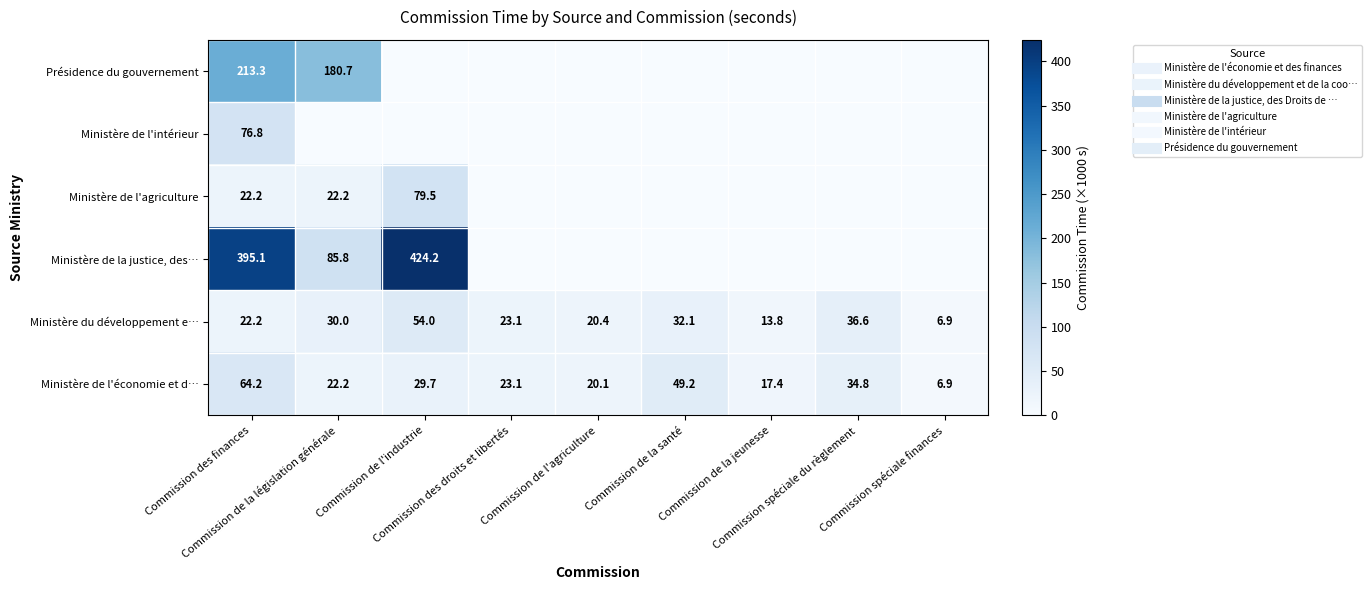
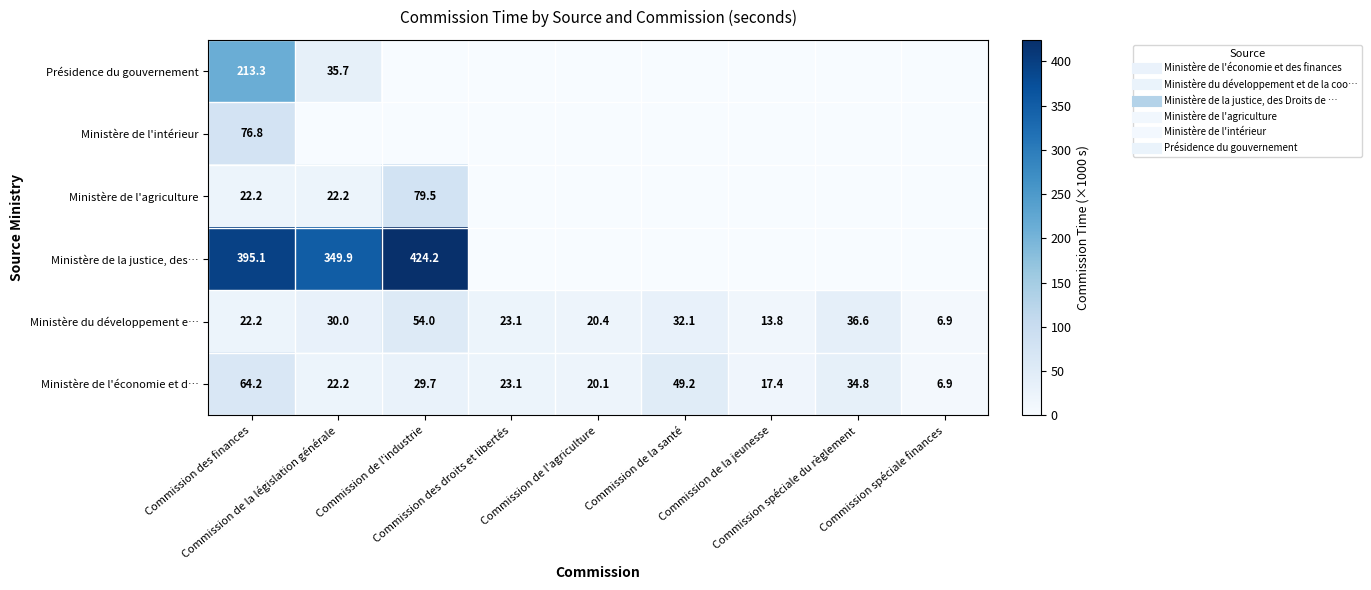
Présidence du gouvernement, Commission de la législation générale: 180.7 -> 35.7
Ministère de la justice, des…, Commission de la législation générale: 85.8 -> 349.9
